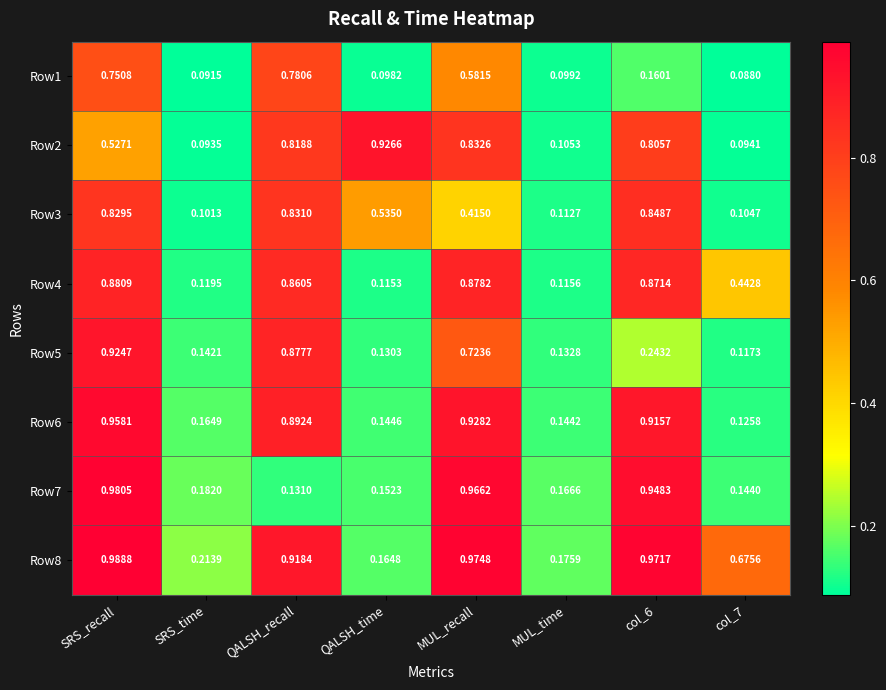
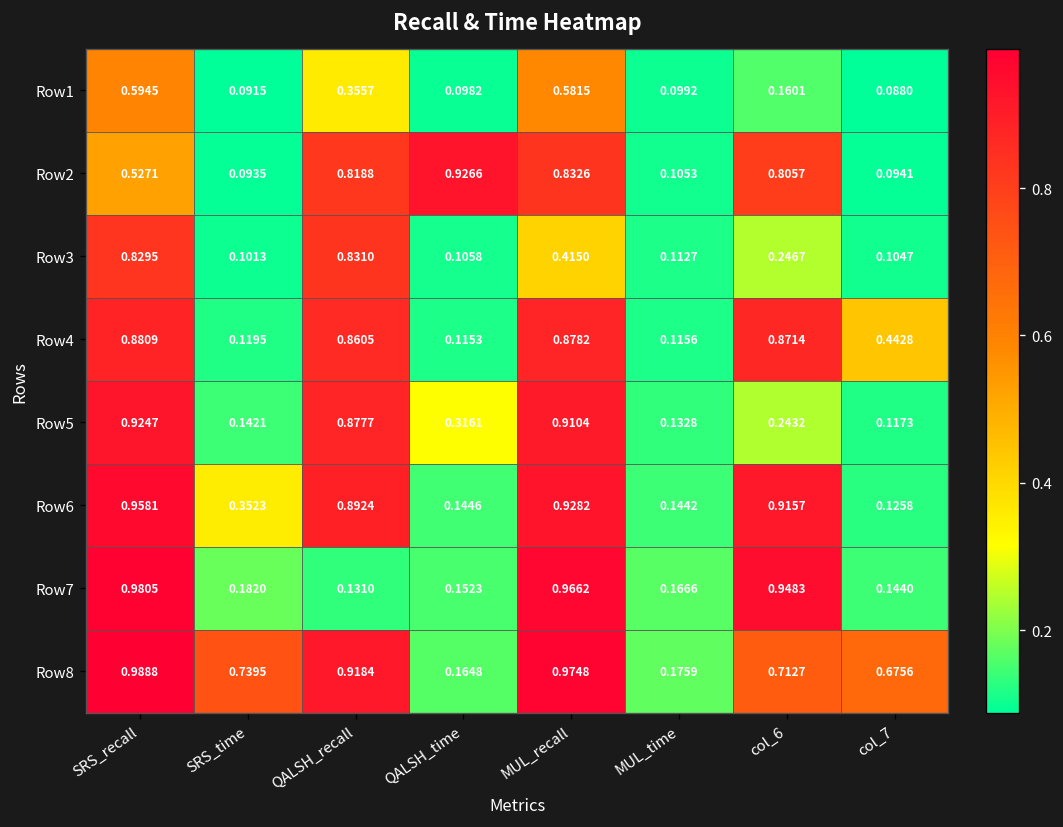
Row1, SRS_recall: 0.7508 -> 0.5945
Row1, QALSH_recall: 0.7806 -> 0.3557
Row3, QALSH_time: 0.5350 -> 0.1058
Row3, col_6: 0.8487 -> 0.2467
Row5, QALSH_time: 0.1303 -> 0.3161
Row5, MUL_recall: 0.7236 -> 0.9104
Row6, SRS_time: 0.1649 -> 0.3523
Row8, SRS_time: 0.2139 -> 0.7395
Row8, col_6: 0.9717 -> 0.7127
